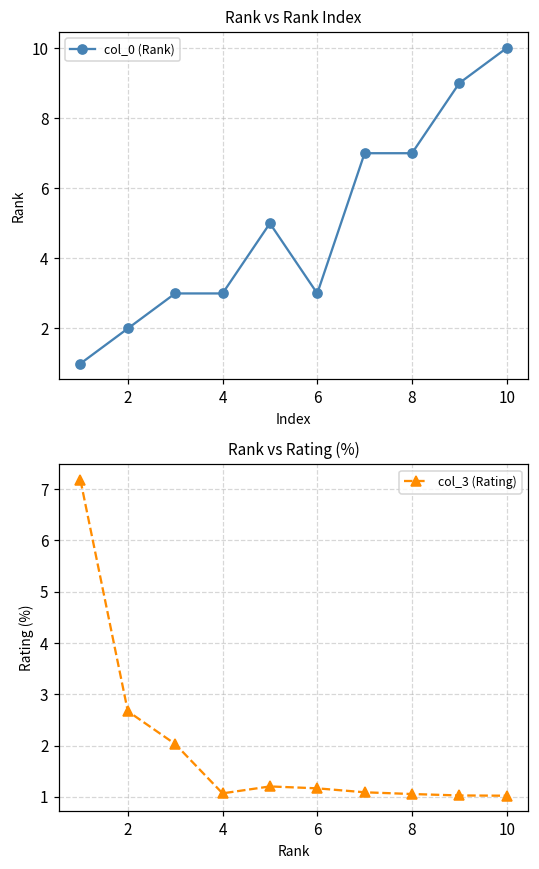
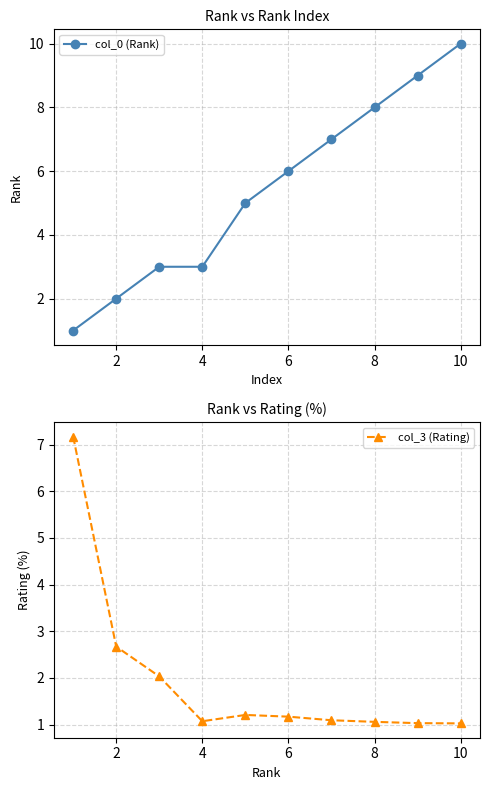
Rank vs Rank Index, 6: 3 -> 6
Rank vs Rank Index, 8: 7 -> 8
